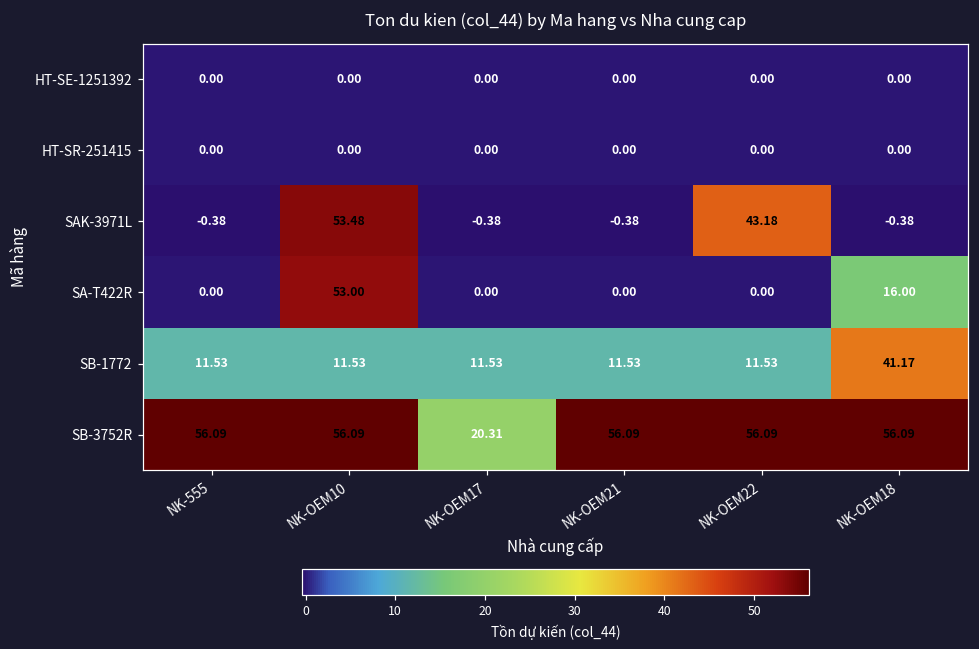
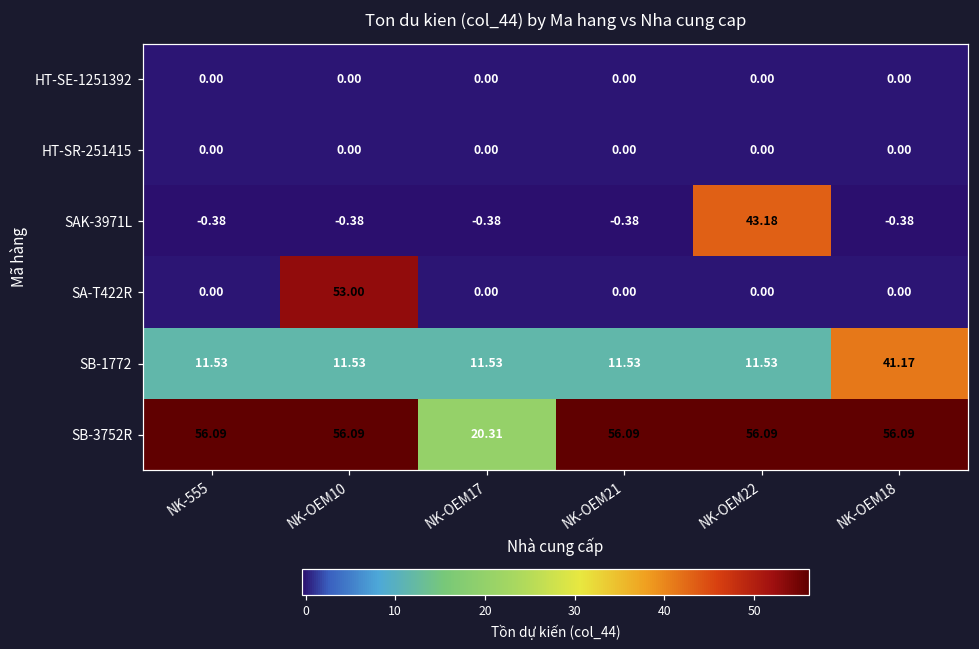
SAK-3971L, NK-OEM10: 53.48 -> -0.38
SA-T422R, NK-OEM18: 16.00 -> 0.00
